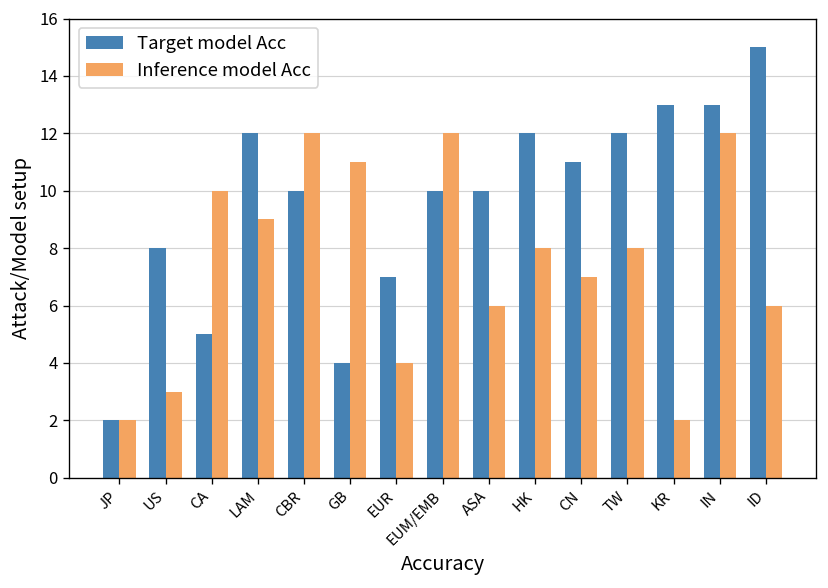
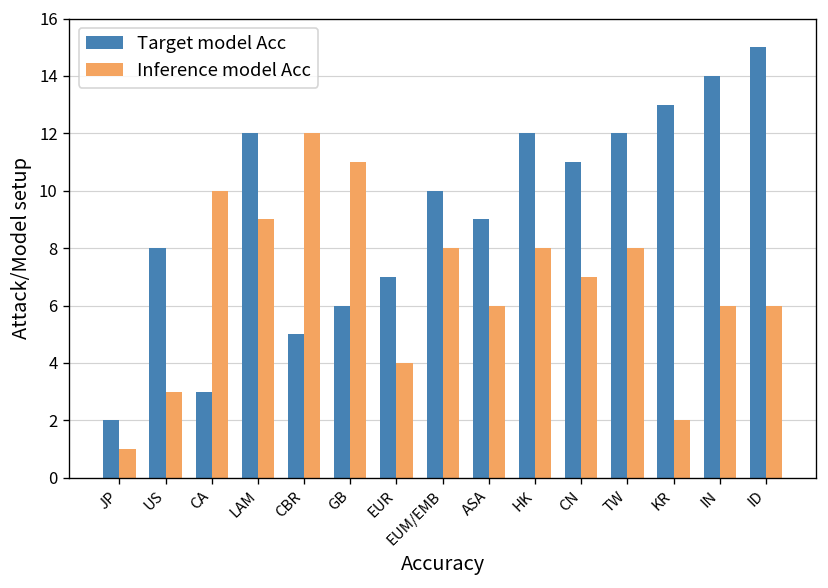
Inference model Acc, JP: 2 -> 1
Target model Acc, CA: 5 -> 3
Target model Acc, CBR: 10 -> 5
Target model Acc, GB: 4 -> 6
Inference model Acc, EUM/EMB: 12 -> 8
Target model Acc, ASA: 10 -> 9
Target model Acc, IN: 13 -> 14
Inference model Acc, IN: 12 -> 6
